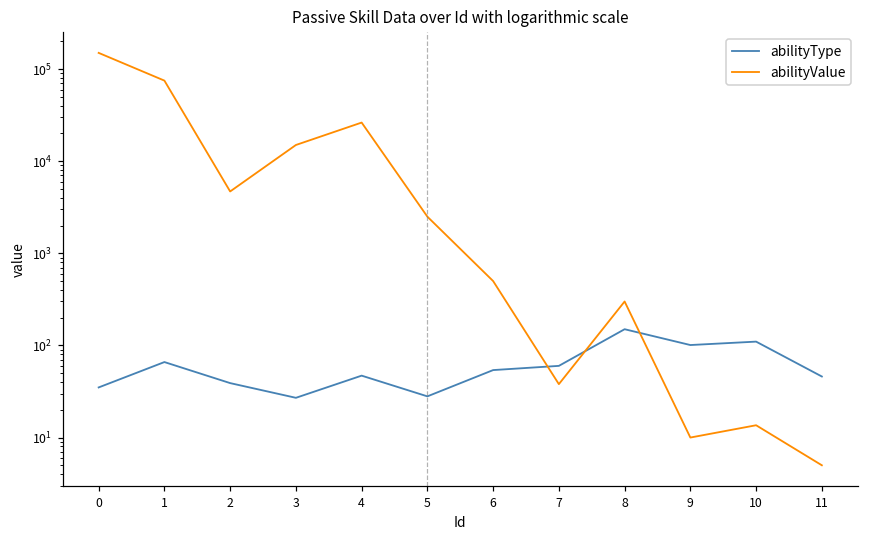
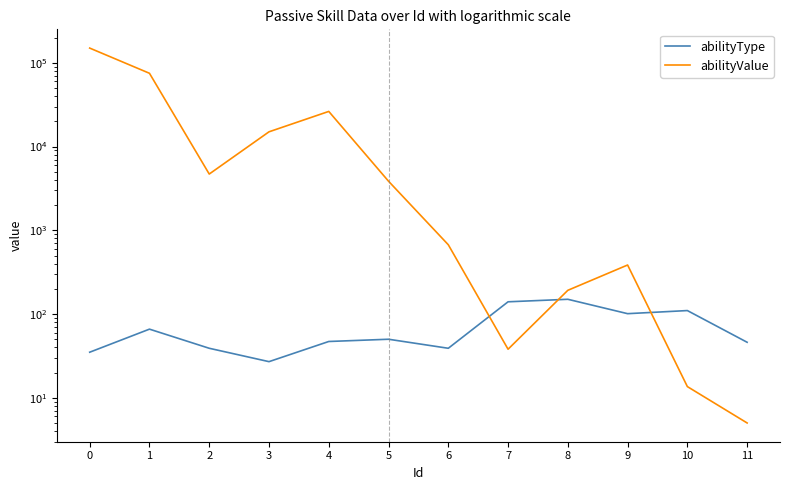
abilityType, 5: 28 -> 50
abilityValue, 5: 2500 -> 4000
abilityType, 6: 50 -> 40
abilityValue, 6: 500 -> 700
abilityType, 7: 60 -> 140
abilityValue, 8: 300 -> 190
abilityValue, 9: 10 -> 400
